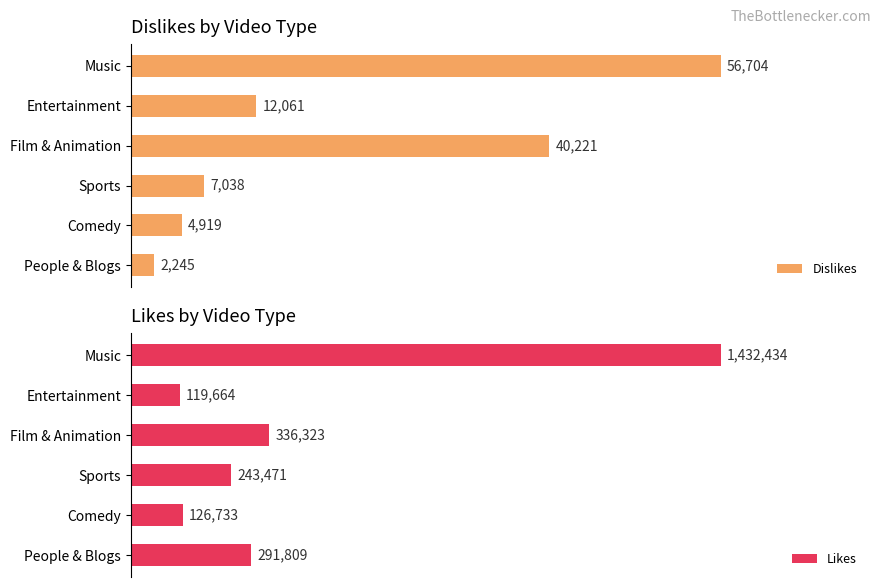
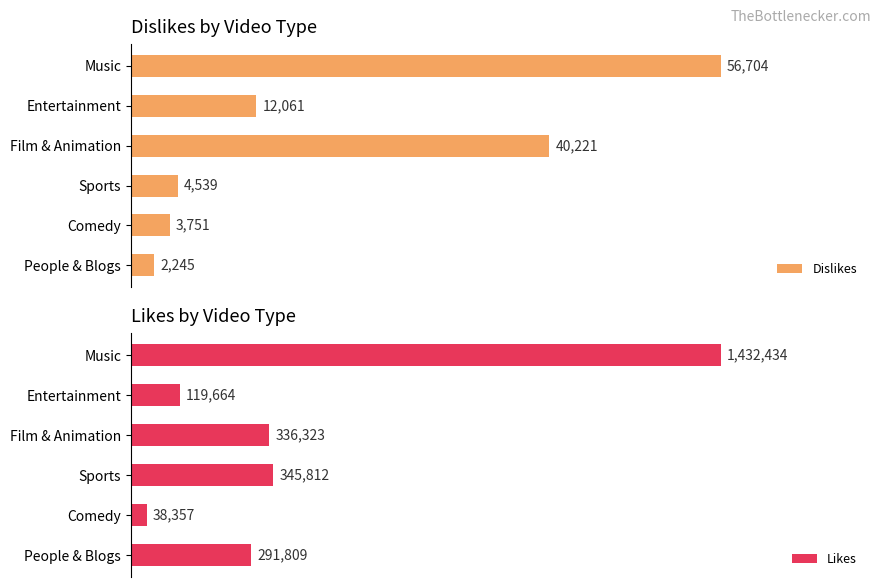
Dislikes by Video Type, Sports: 7,038 -> 4,539
Dislikes by Video Type, Comedy: 4,919 -> 3,751
Likes by Video Type, Sports: 243,471 -> 345,812
Likes by Video Type, Comedy: 126,733 -> 38,357
